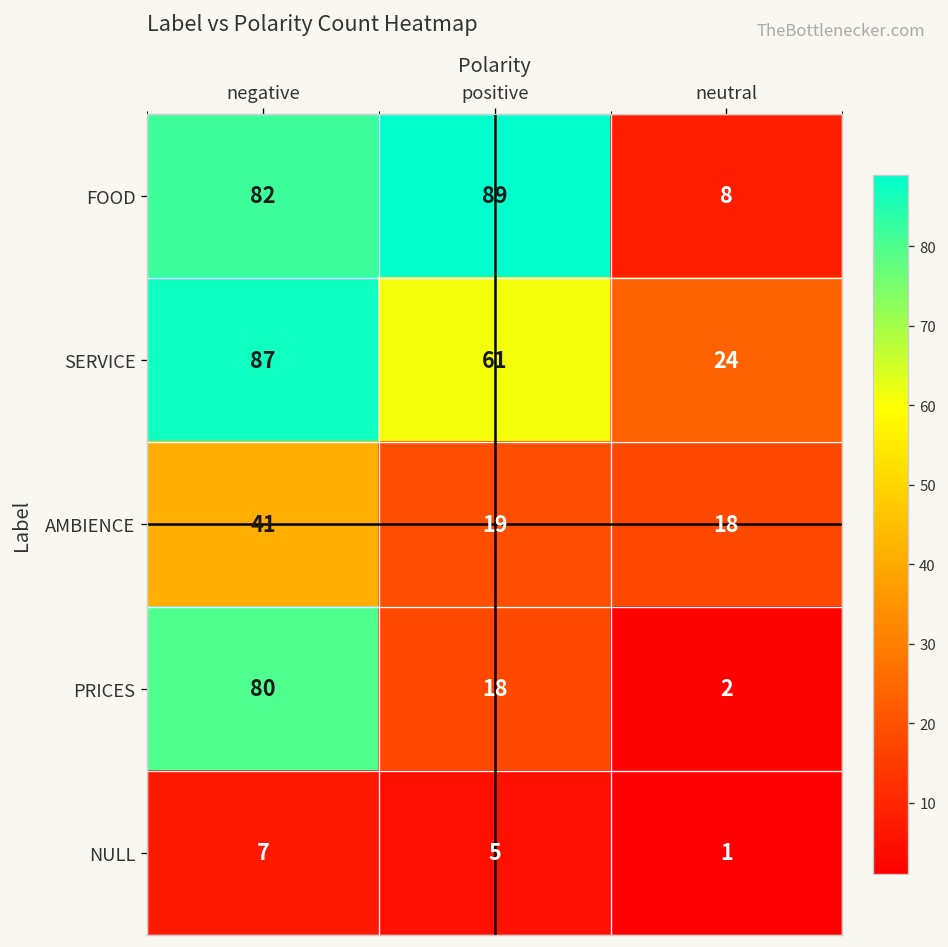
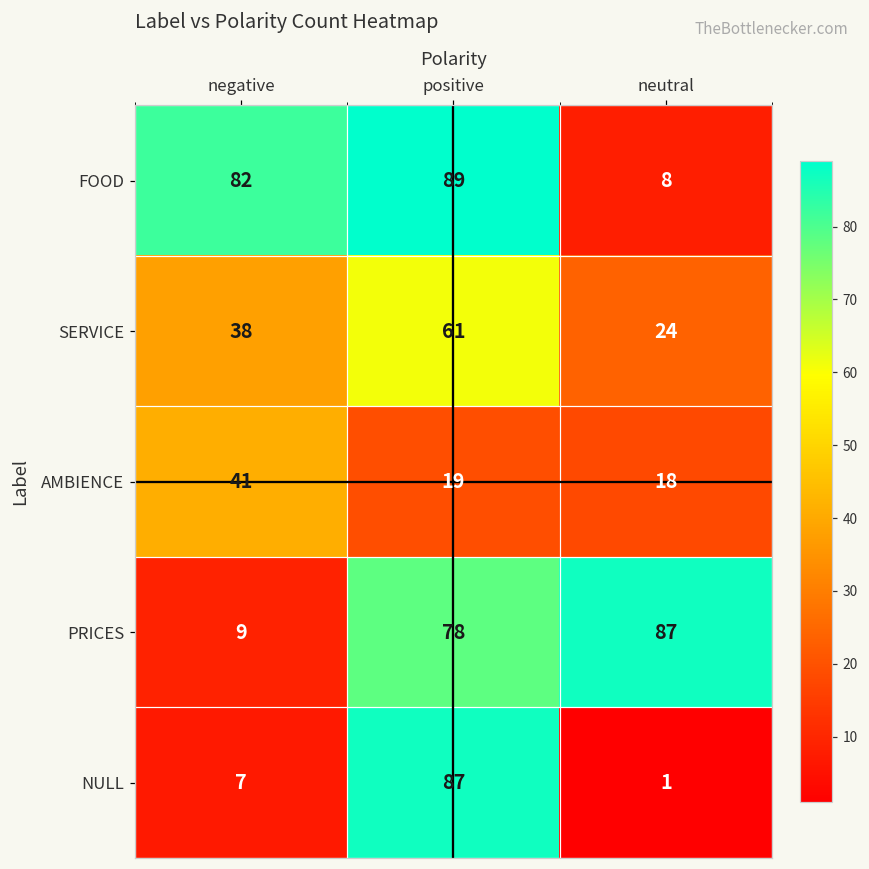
SERVICE, negative: 87 -> 38
PRICES, negative: 80 -> 9
PRICES, positive: 18 -> 78
PRICES, neutral: 2 -> 87
NULL, positive: 5 -> 87
